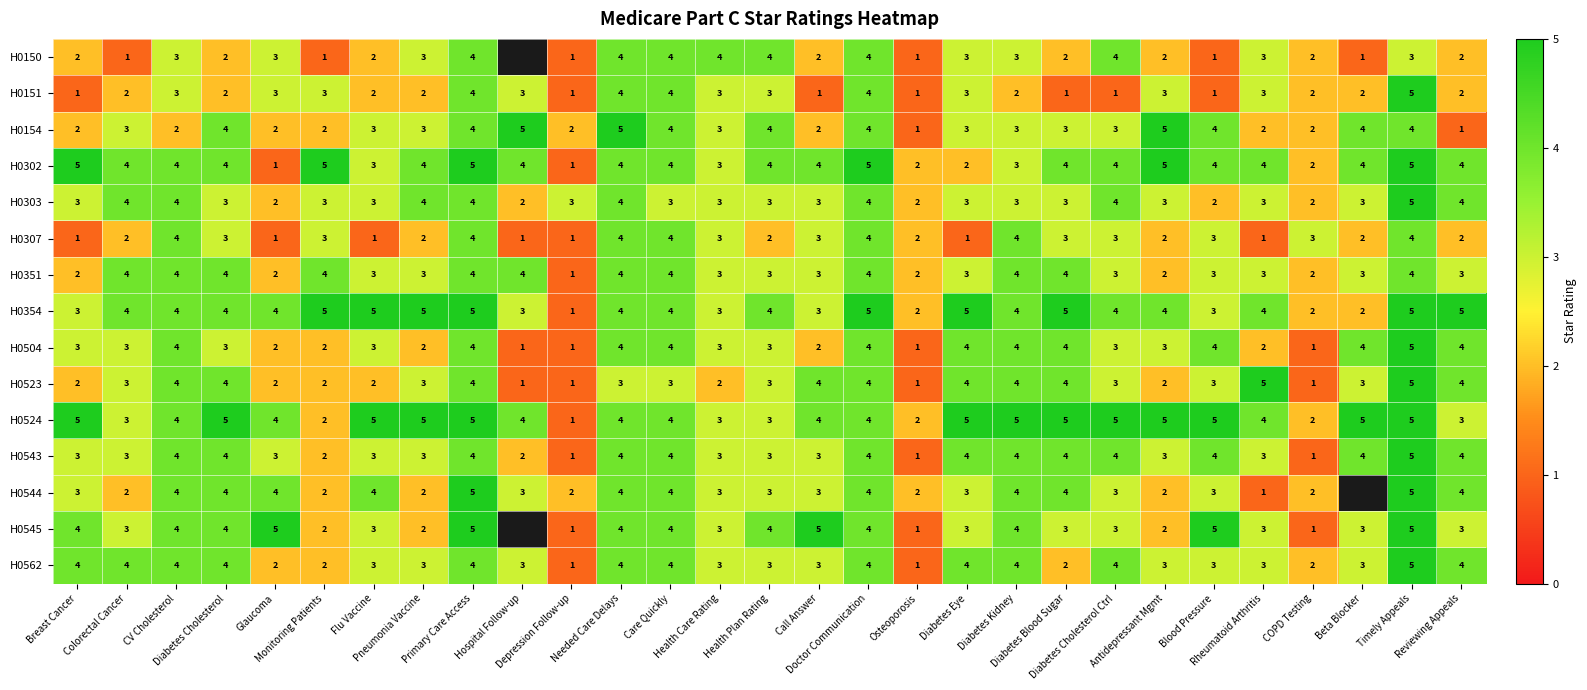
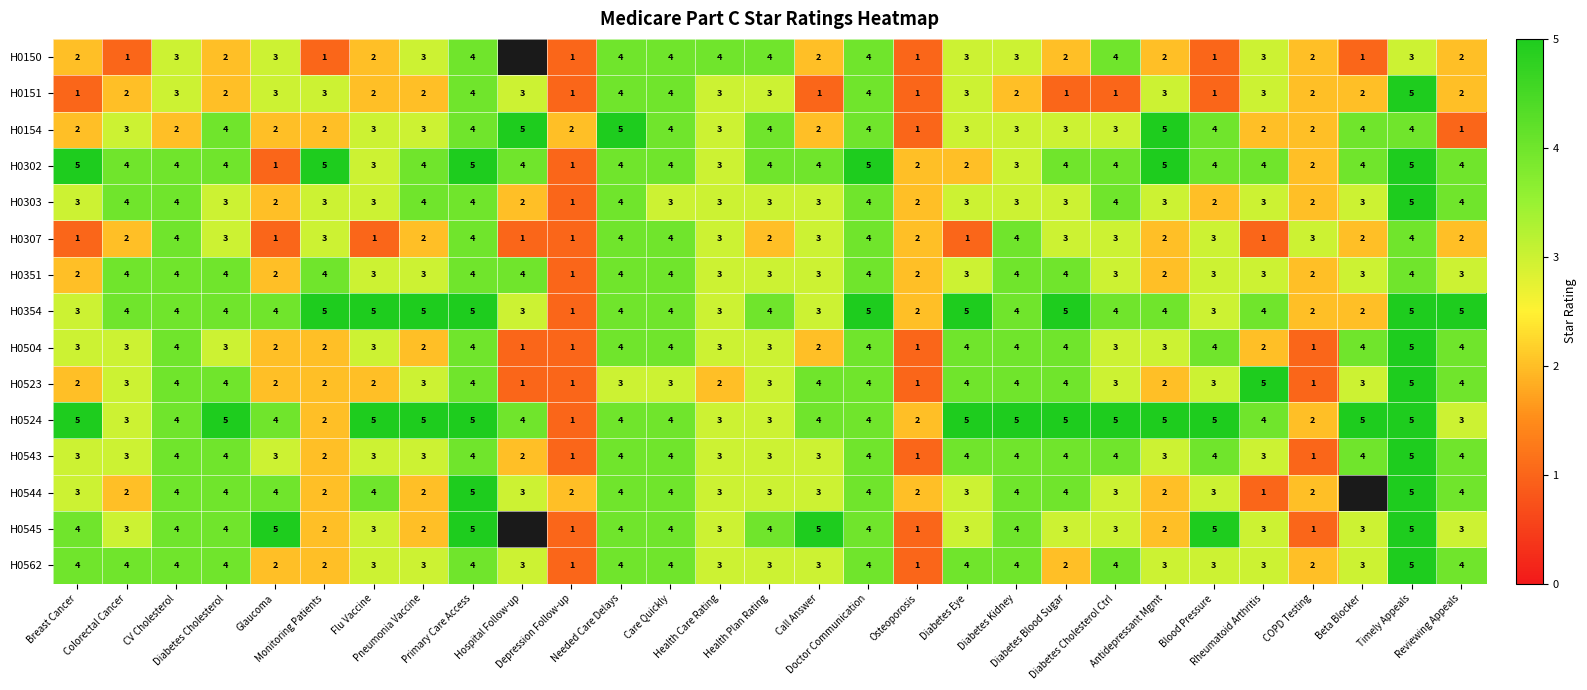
H0303, Depression Follow-up: 3 -> 1
